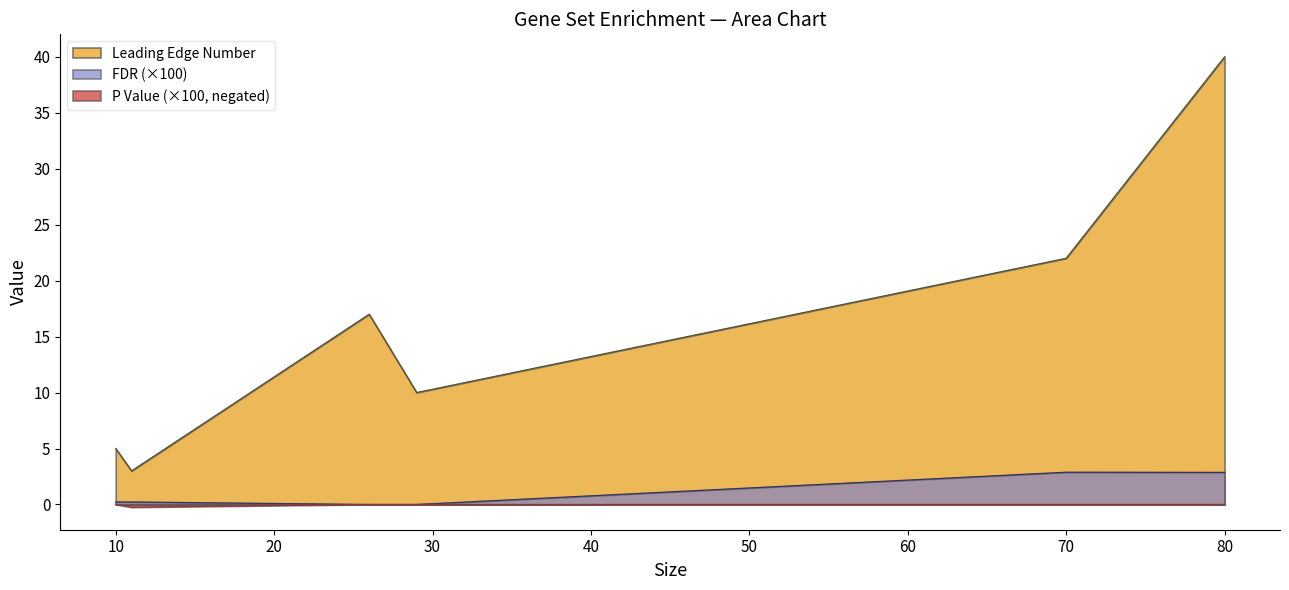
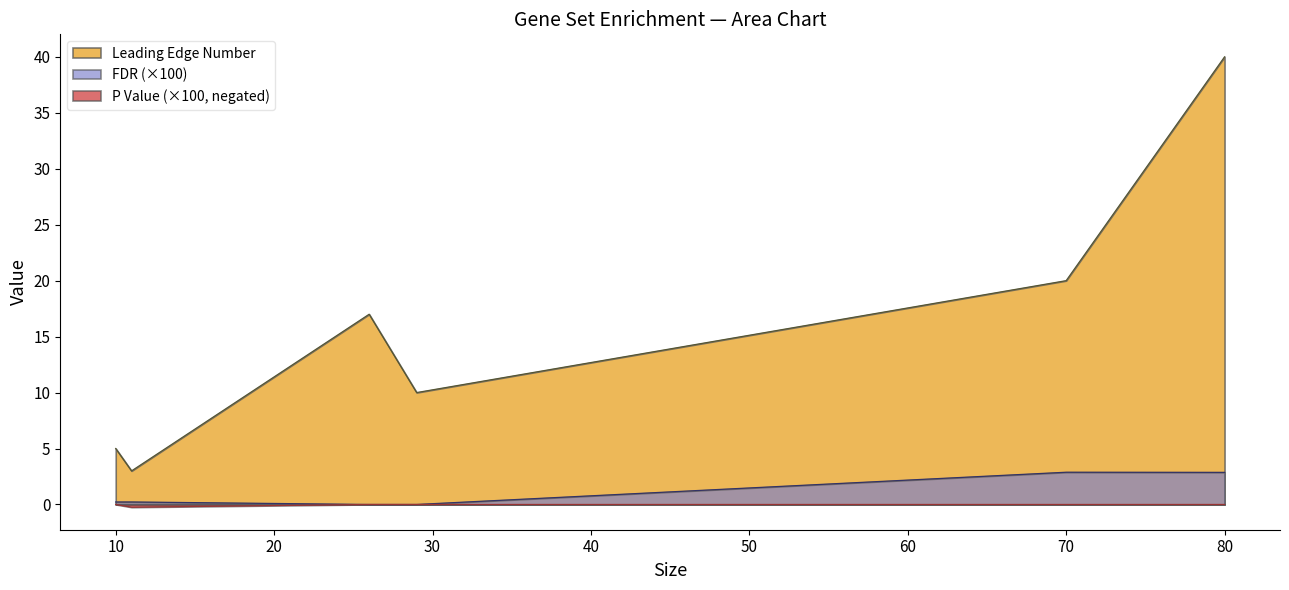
Leading Edge Number, 70: 22 -> 20
